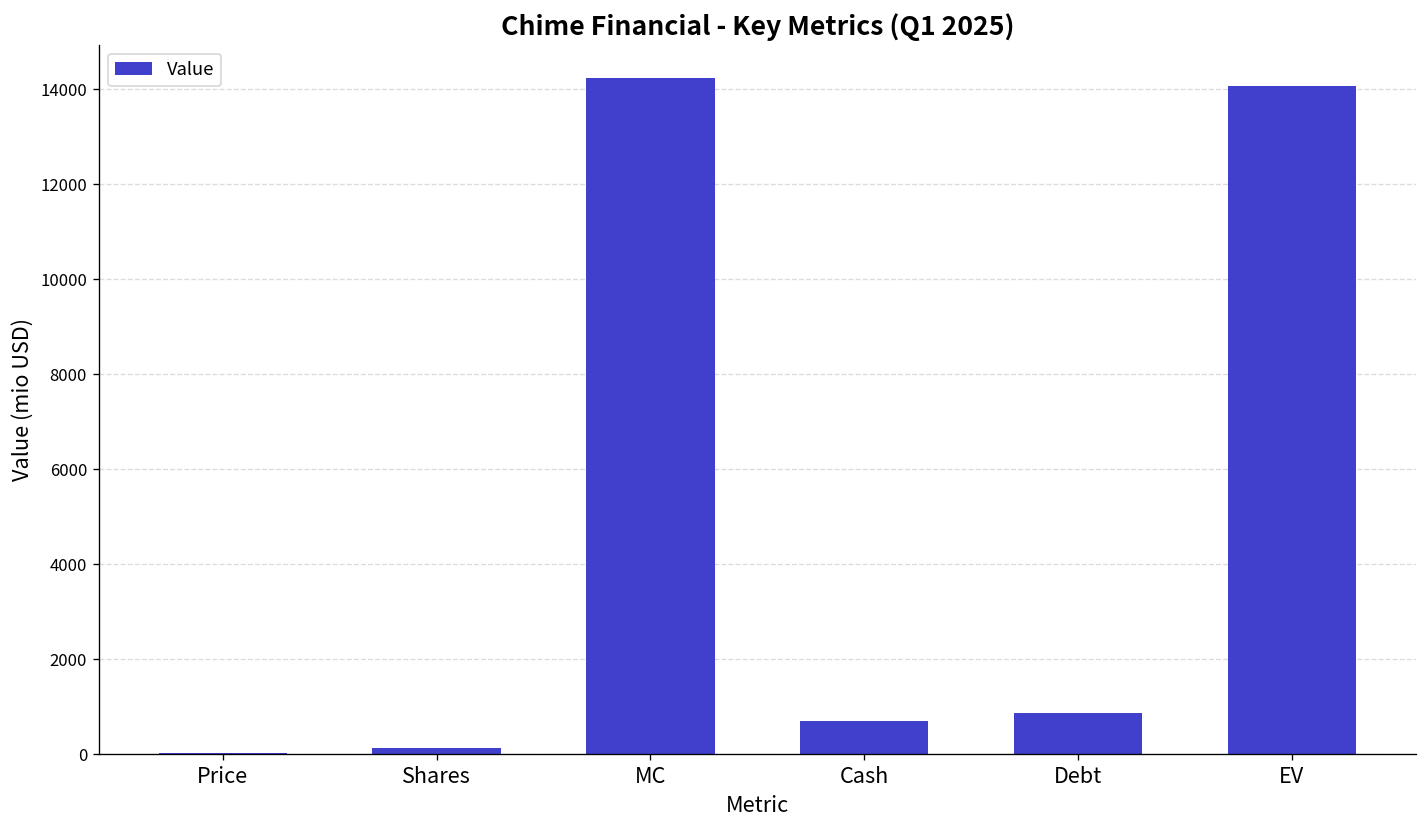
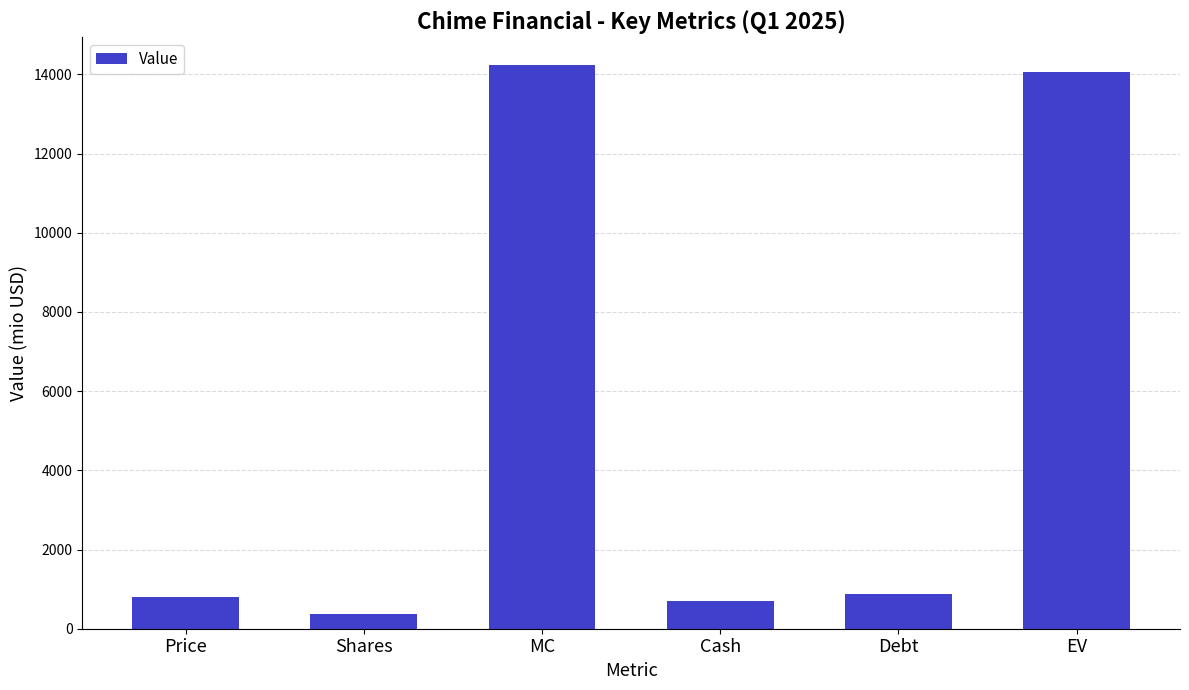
Price: 0 -> 800
Shares: 100 -> 400
